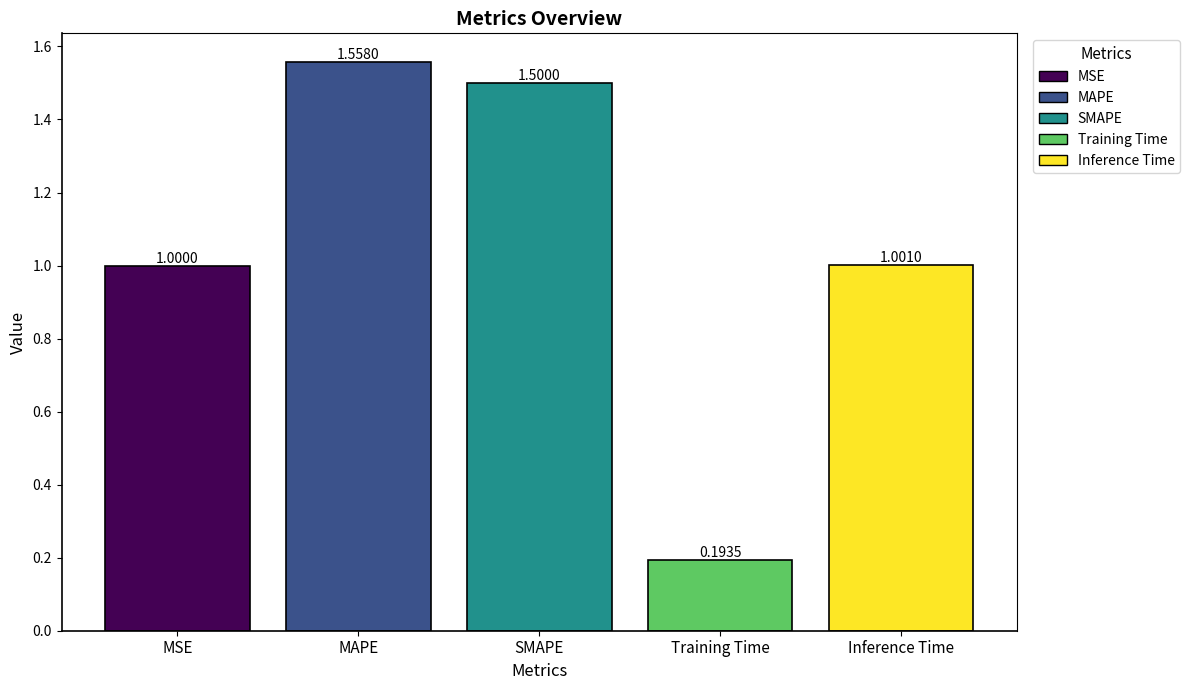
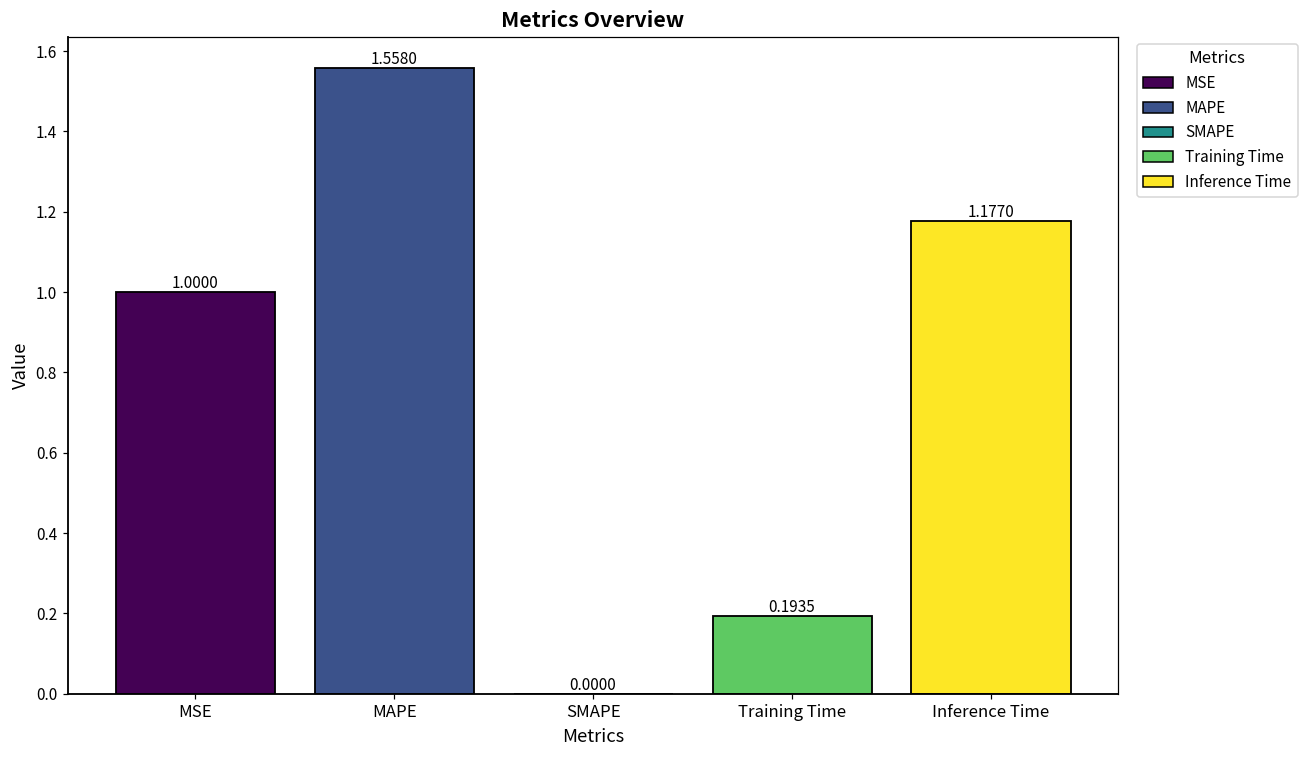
SMAPE: 1.5000 -> 0.0000
Inference Time: 1.0010 -> 1.1770
